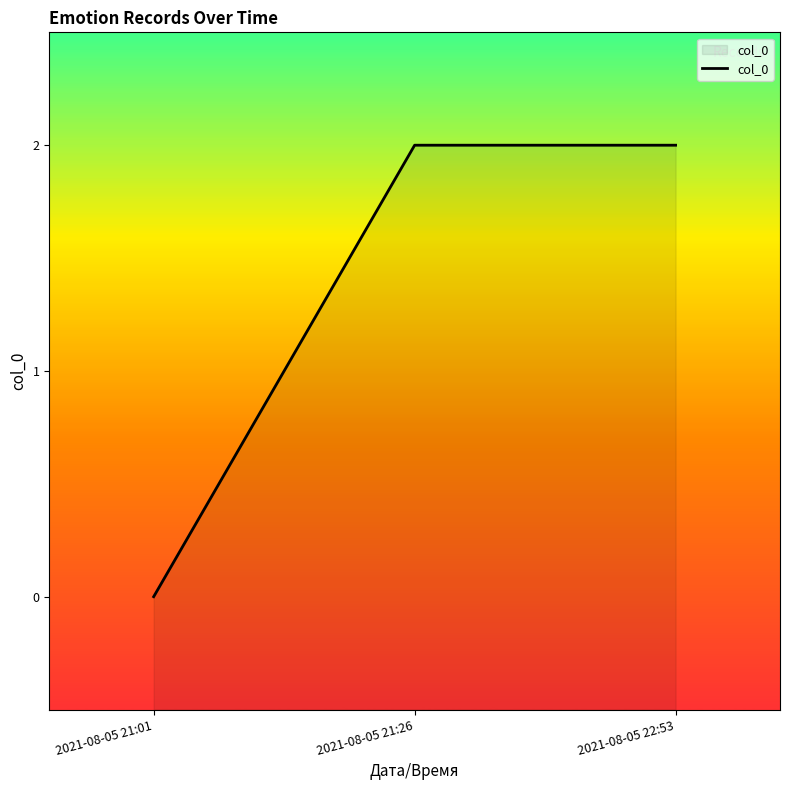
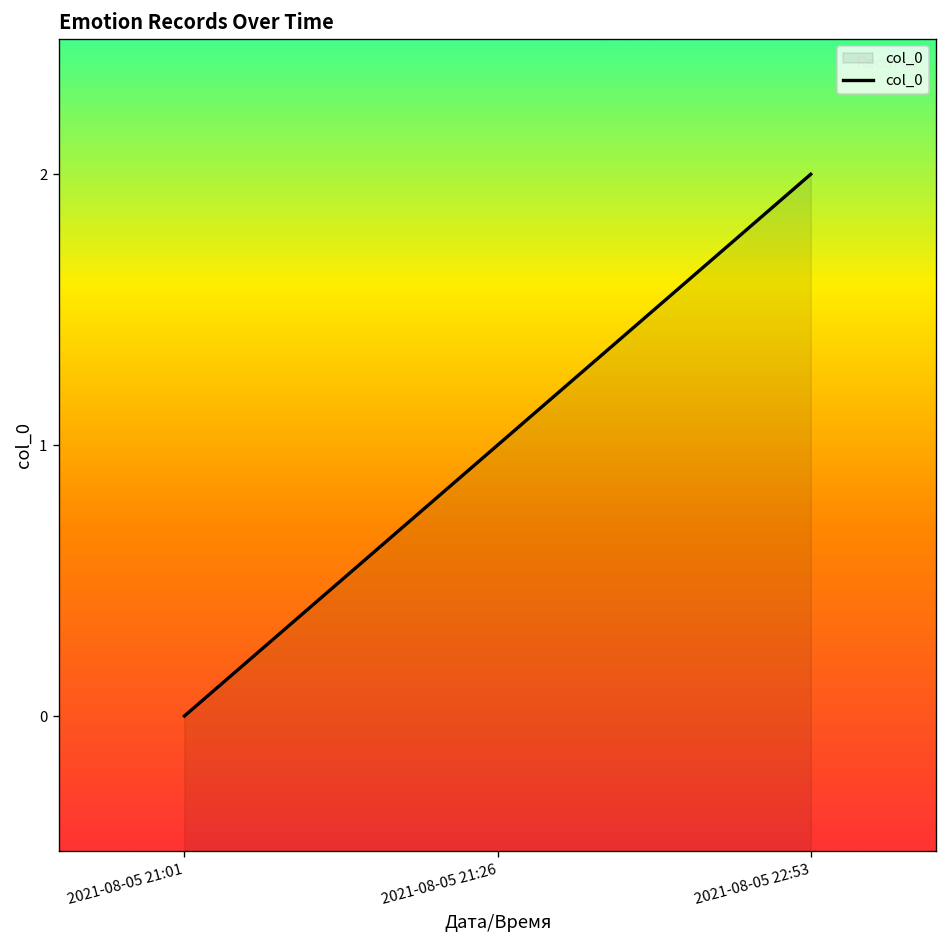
2021-08-05 21:26: 2 -> 1
